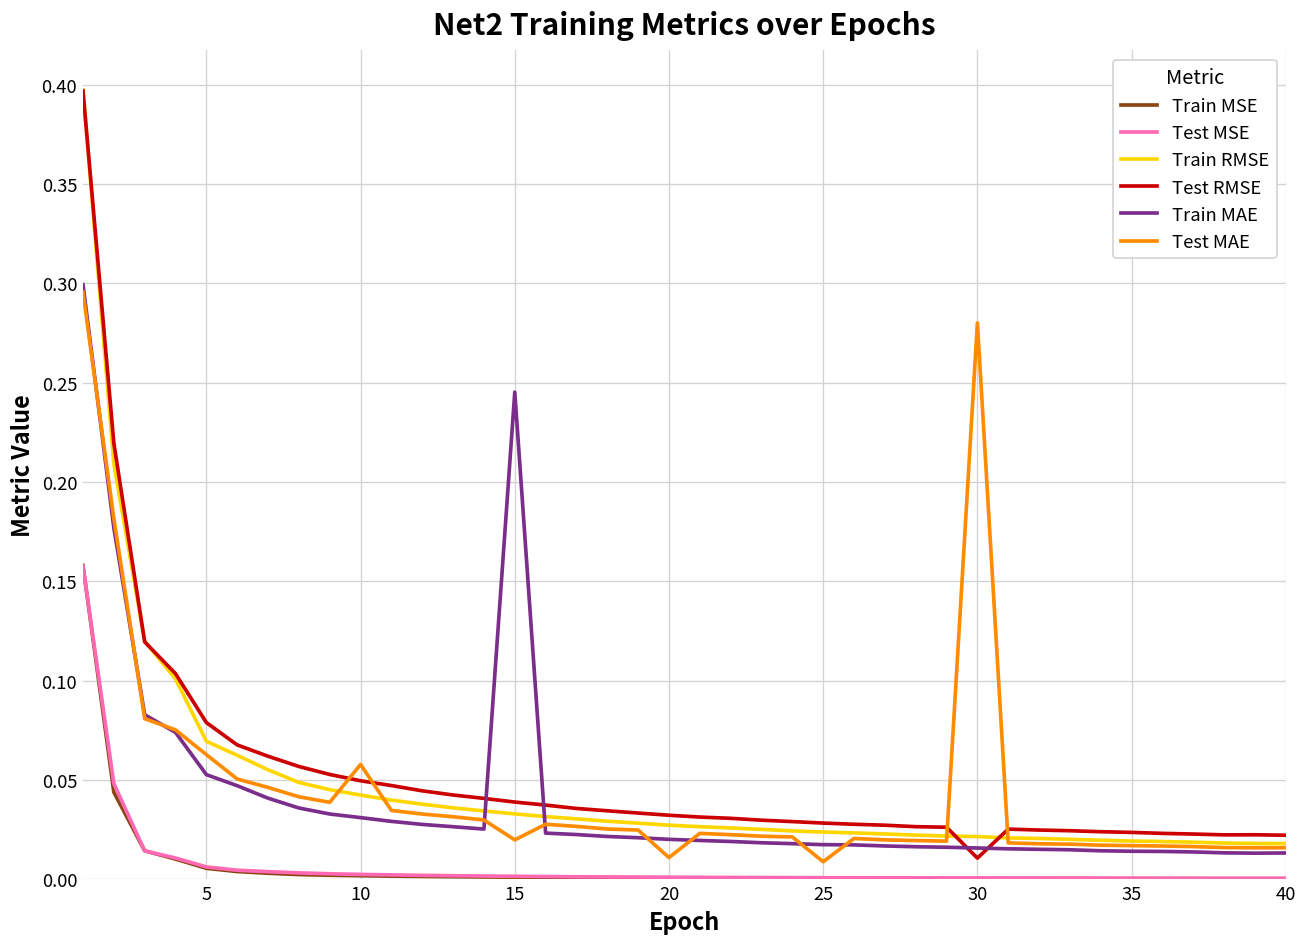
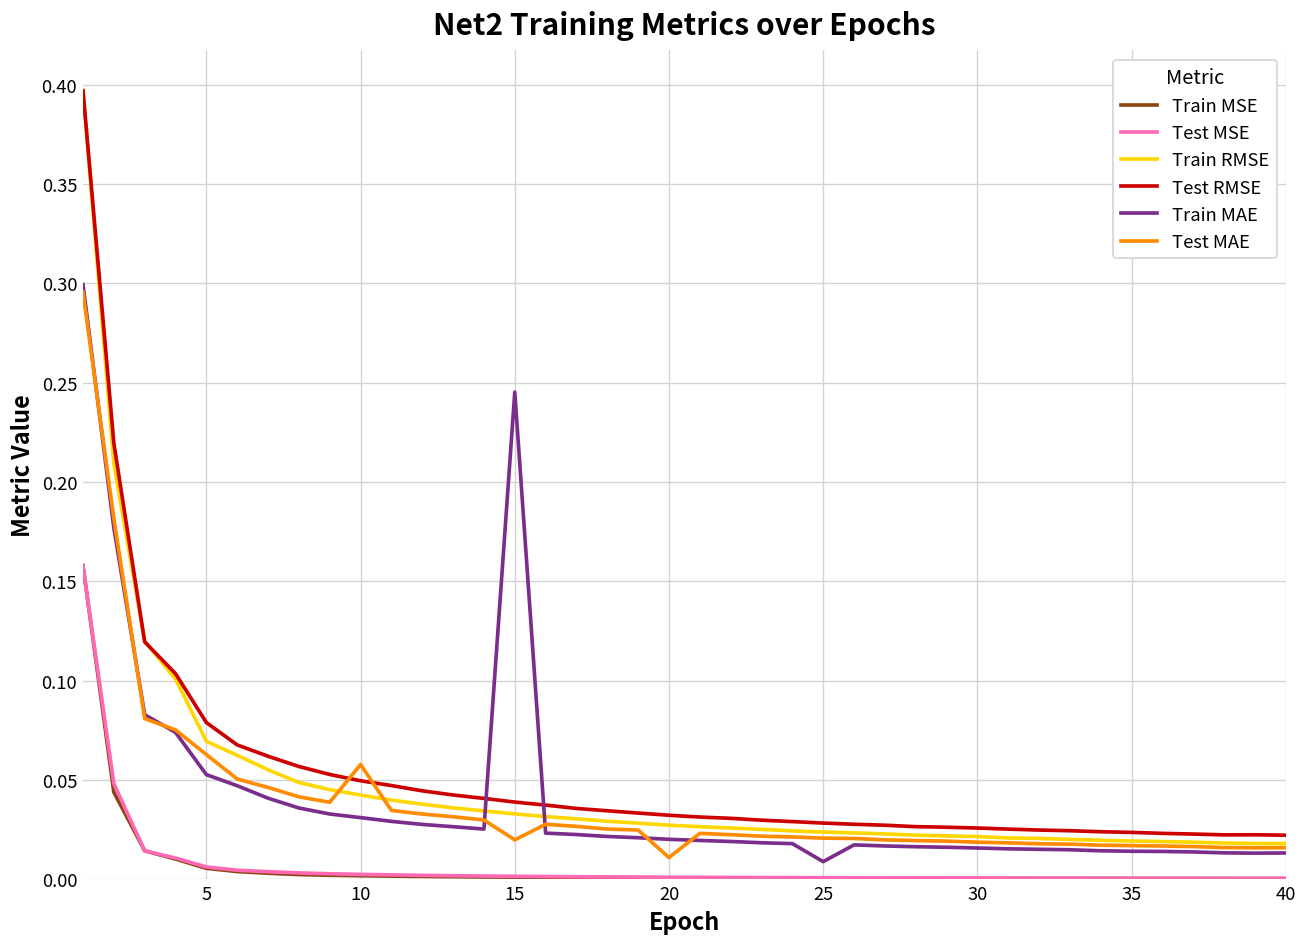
Train MAE, 25: 0.017 -> 0.009
Test MAE, 25: 0.009 -> 0.021
Test RMSE, 30: 0.011 -> 0.026
Test MAE, 30: 0.280 -> 0.019
